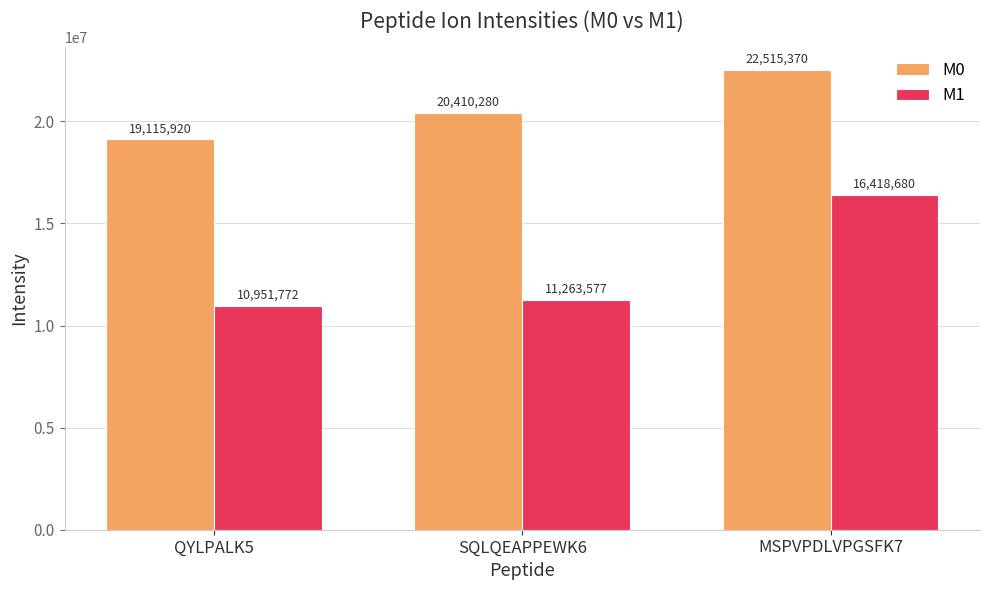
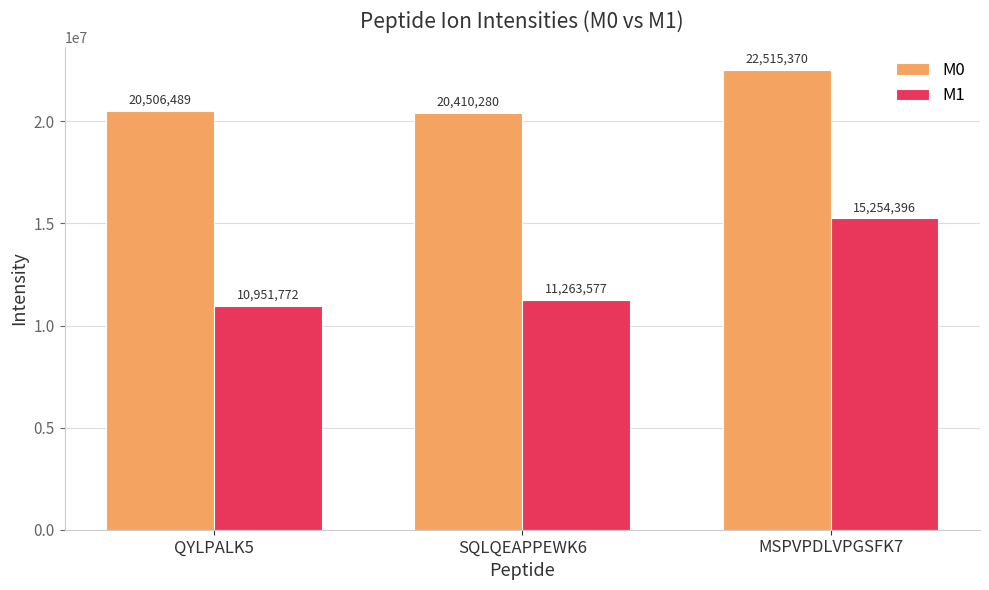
M0, QYLPALK5: 19,115,920 -> 20,506,489
M1, MSPVPDLVPGSFK7: 16,418,680 -> 15,254,396
